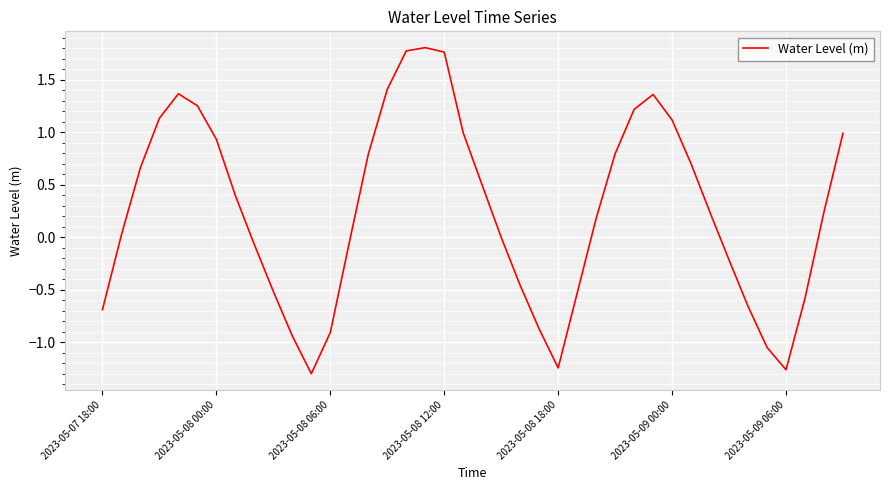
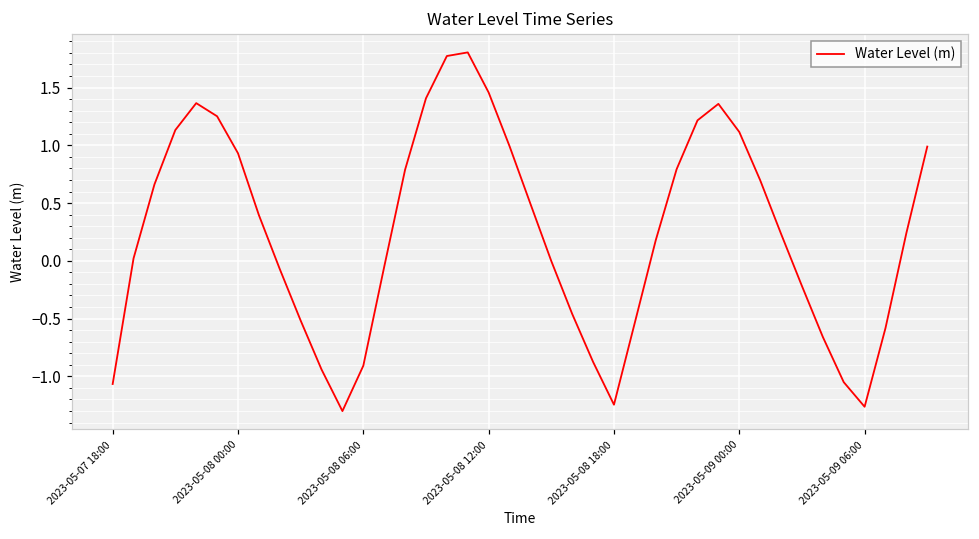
2023-05-07 18:00: -0.69 -> -1.07
2023-05-08 12:00: 1.76 -> 1.46
